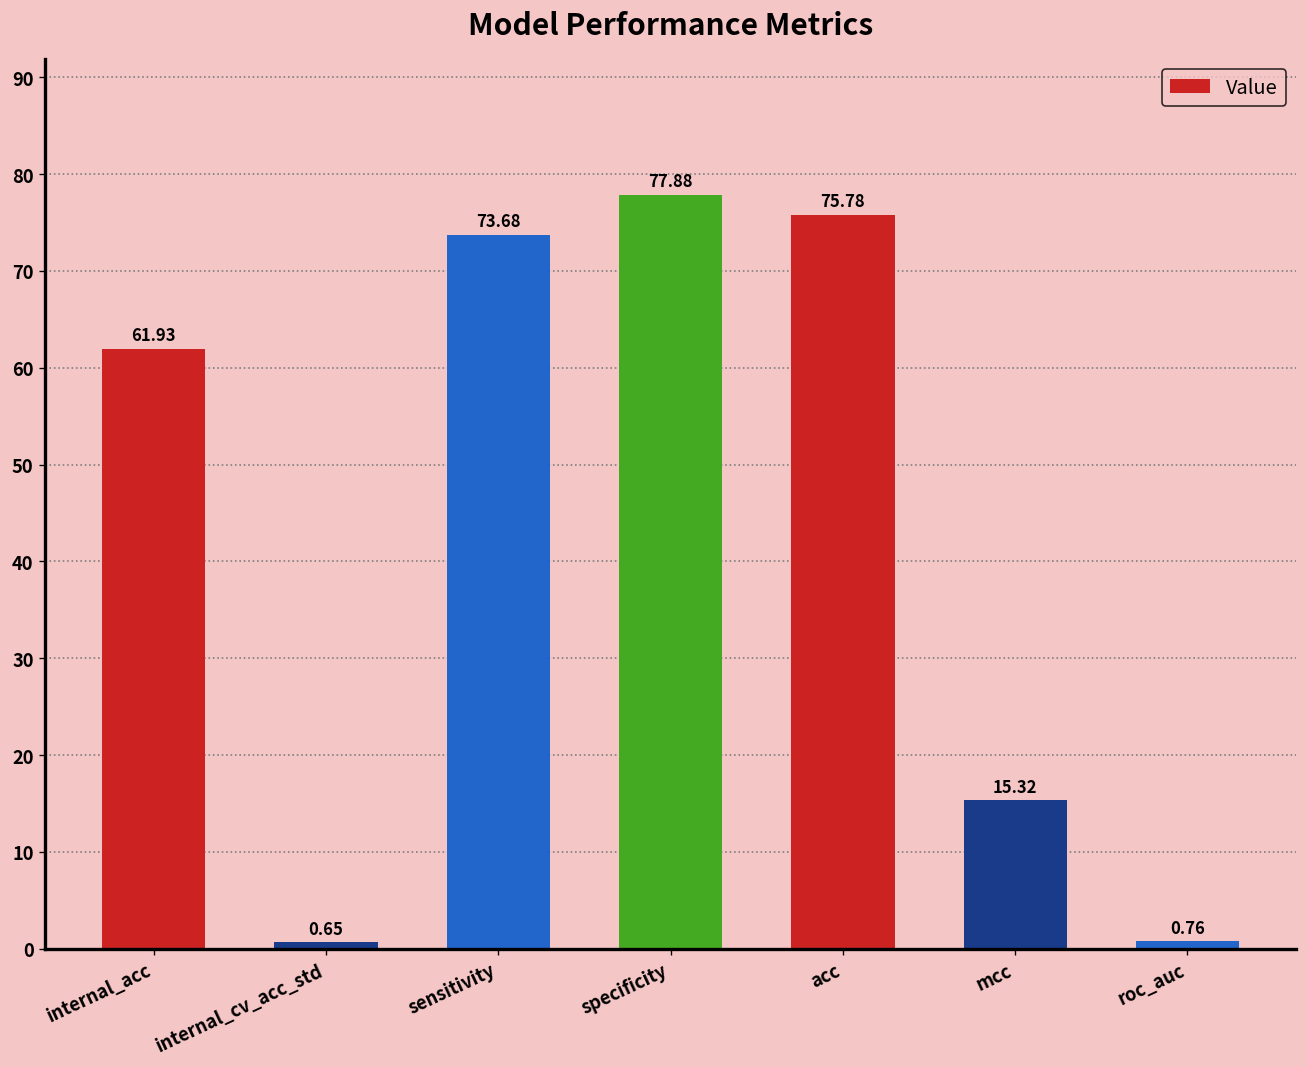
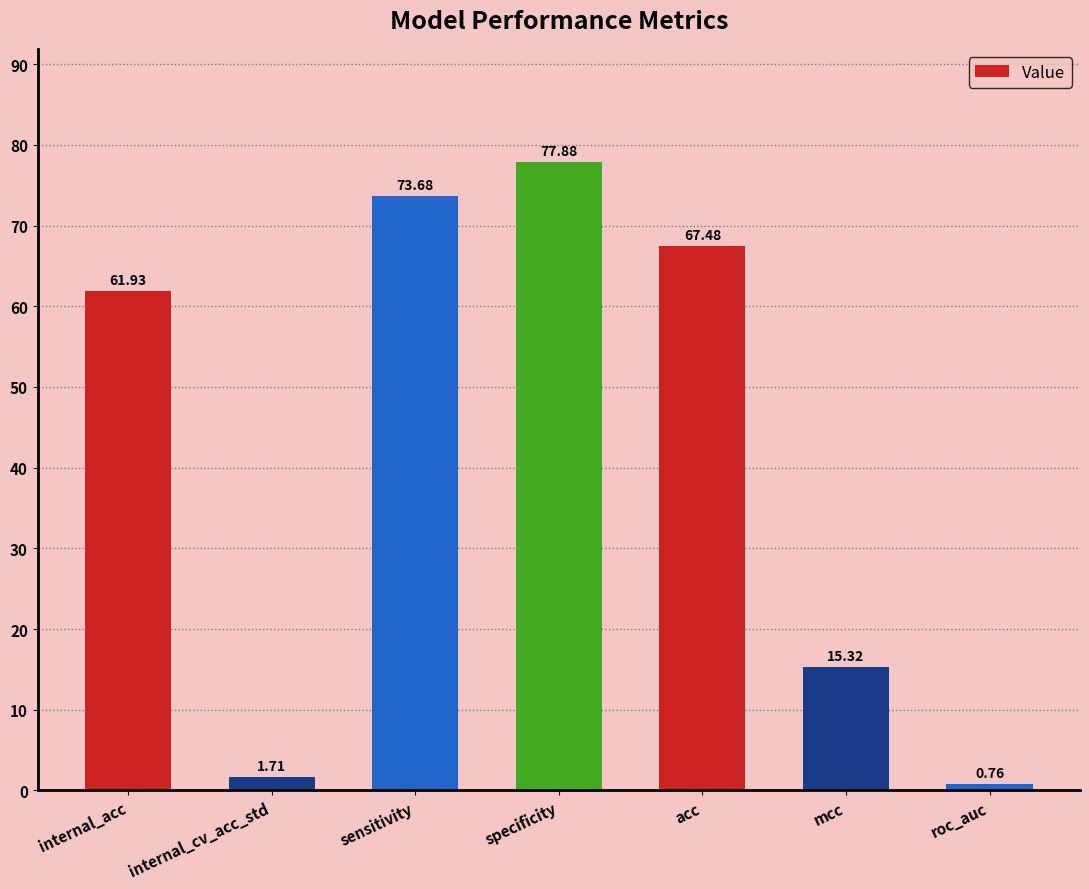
internal_cv_acc_std: 0.65 -> 1.71
acc: 75.78 -> 67.48
